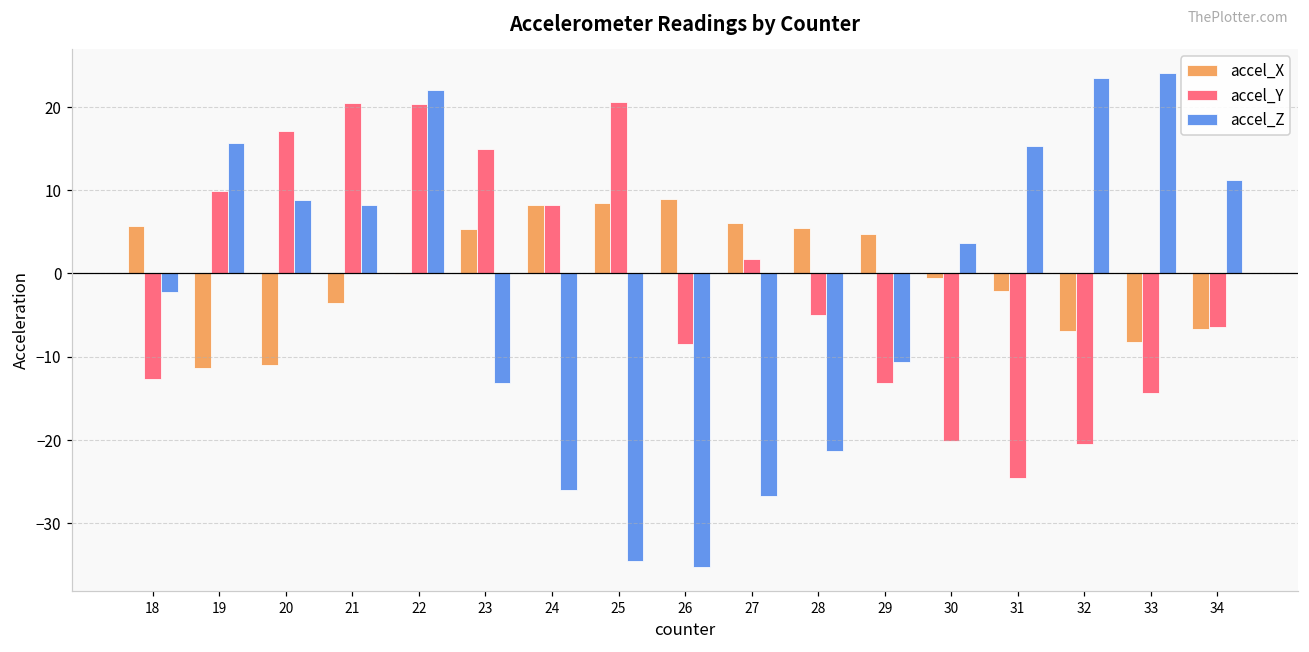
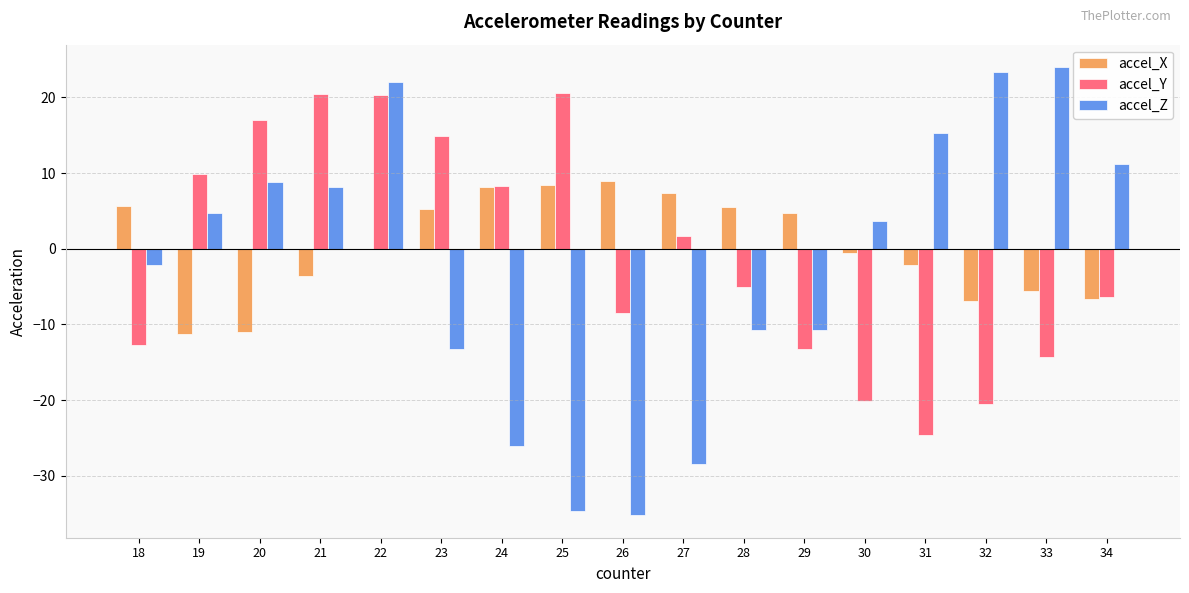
accel_Z, 19: 16 -> 5
accel_X, 27: 6 -> 7
accel_Z, 27: -27 -> -28
accel_Z, 28: -21 -> -11
accel_X, 33: -8 -> -6
